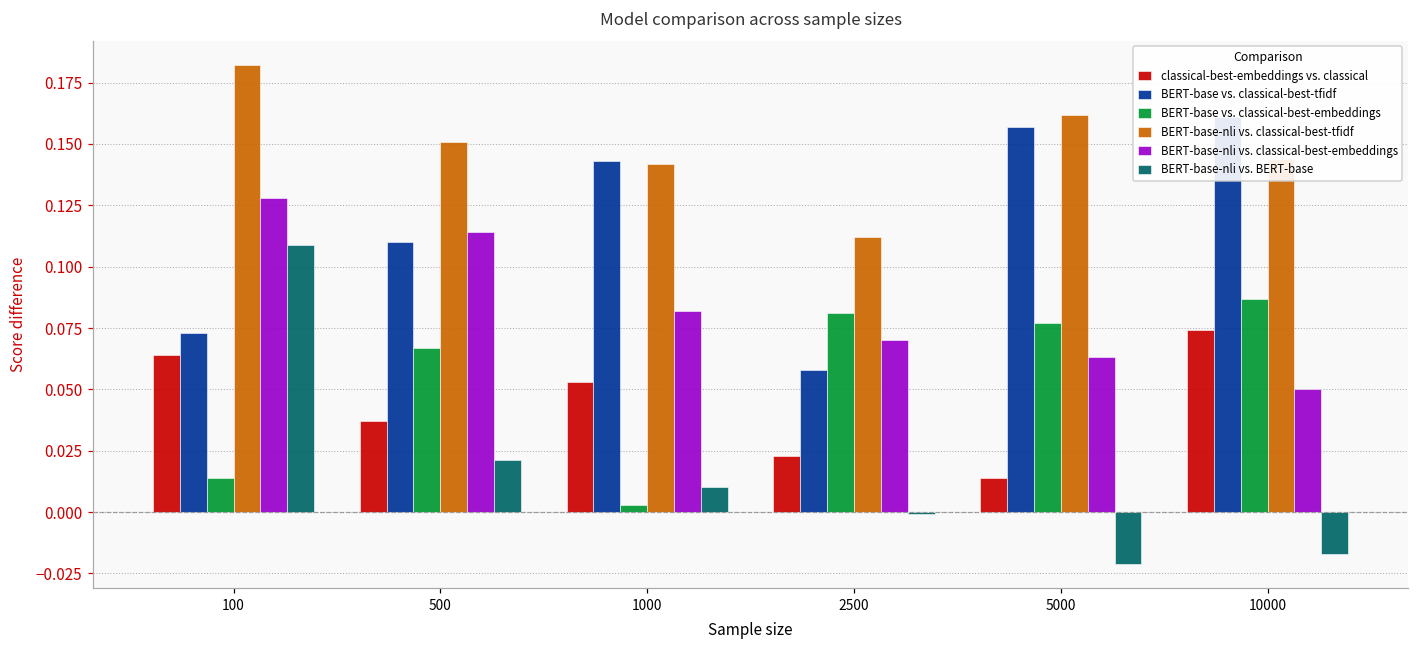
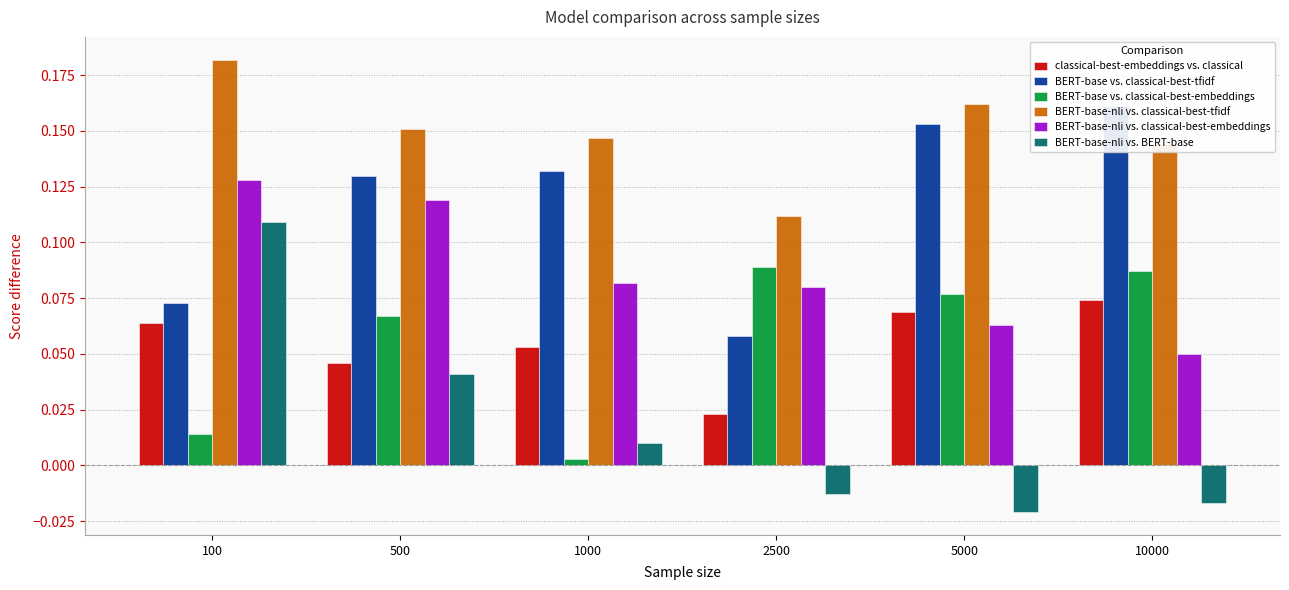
classical-best-embeddings vs. classical, 500: 0.037 -> 0.046
BERT-base vs. classical-best-tfidf, 500: 0.11 -> 0.13
BERT-base-nli vs. classical-best-embeddings, 500: 0.114 -> 0.119
BERT-base-nli vs. BERT-base, 500: 0.021 -> 0.041
BERT-base vs. classical-best-tfidf, 1000: 0.143 -> 0.132
BERT-base-nli vs. classical-best-tfidf, 1000: 0.142 -> 0.147
BERT-base vs. classical-best-embeddings, 2500: 0.081 -> 0.089
BERT-base-nli vs. classical-best-embeddings, 2500: 0.07 -> 0.08
BERT-base-nli vs. BERT-base, 2500: -0.001 -> -0.013
classical-best-embeddings vs. classical, 5000: 0.014 -> 0.069
BERT-base vs. classical-best-tfidf, 5000: 0.157 -> 0.153
